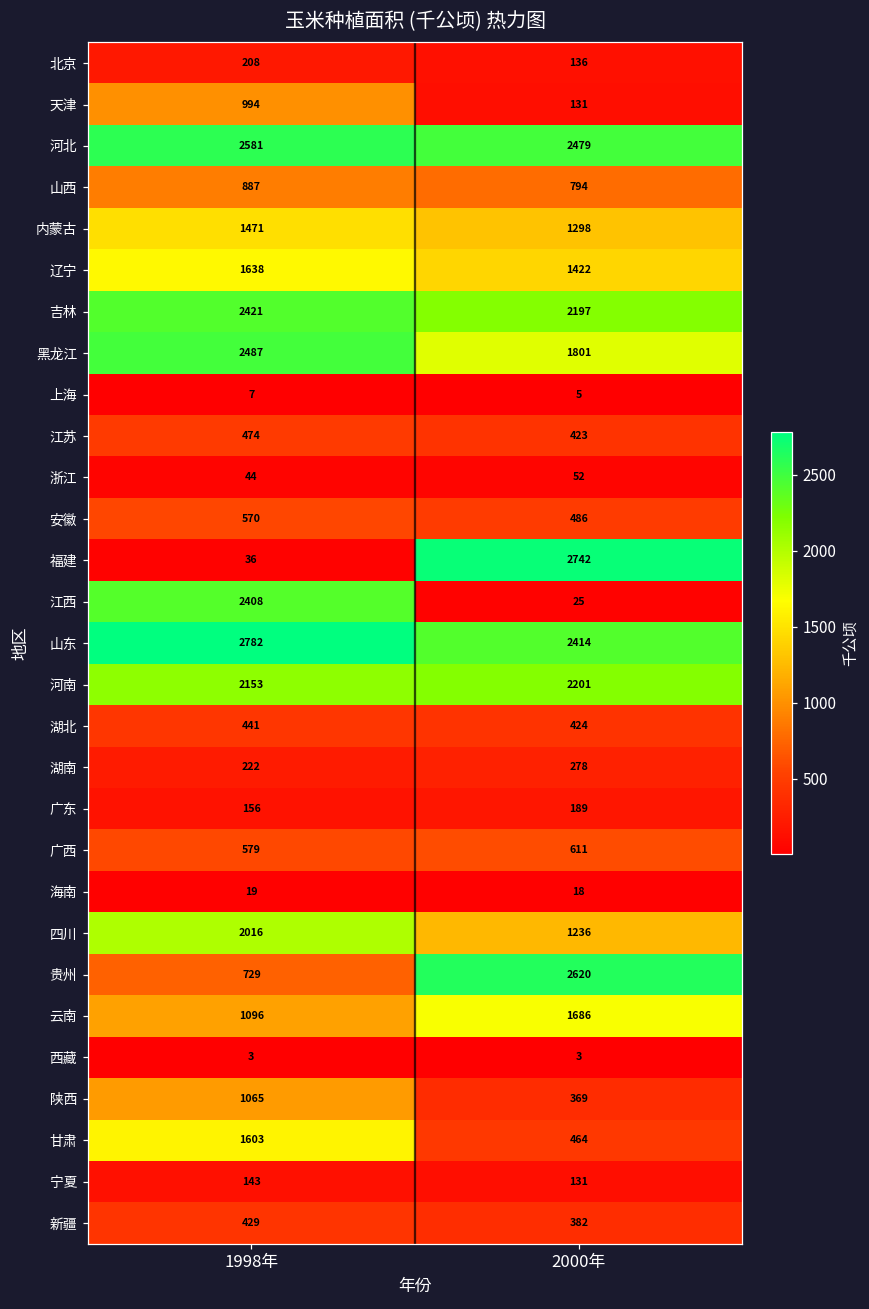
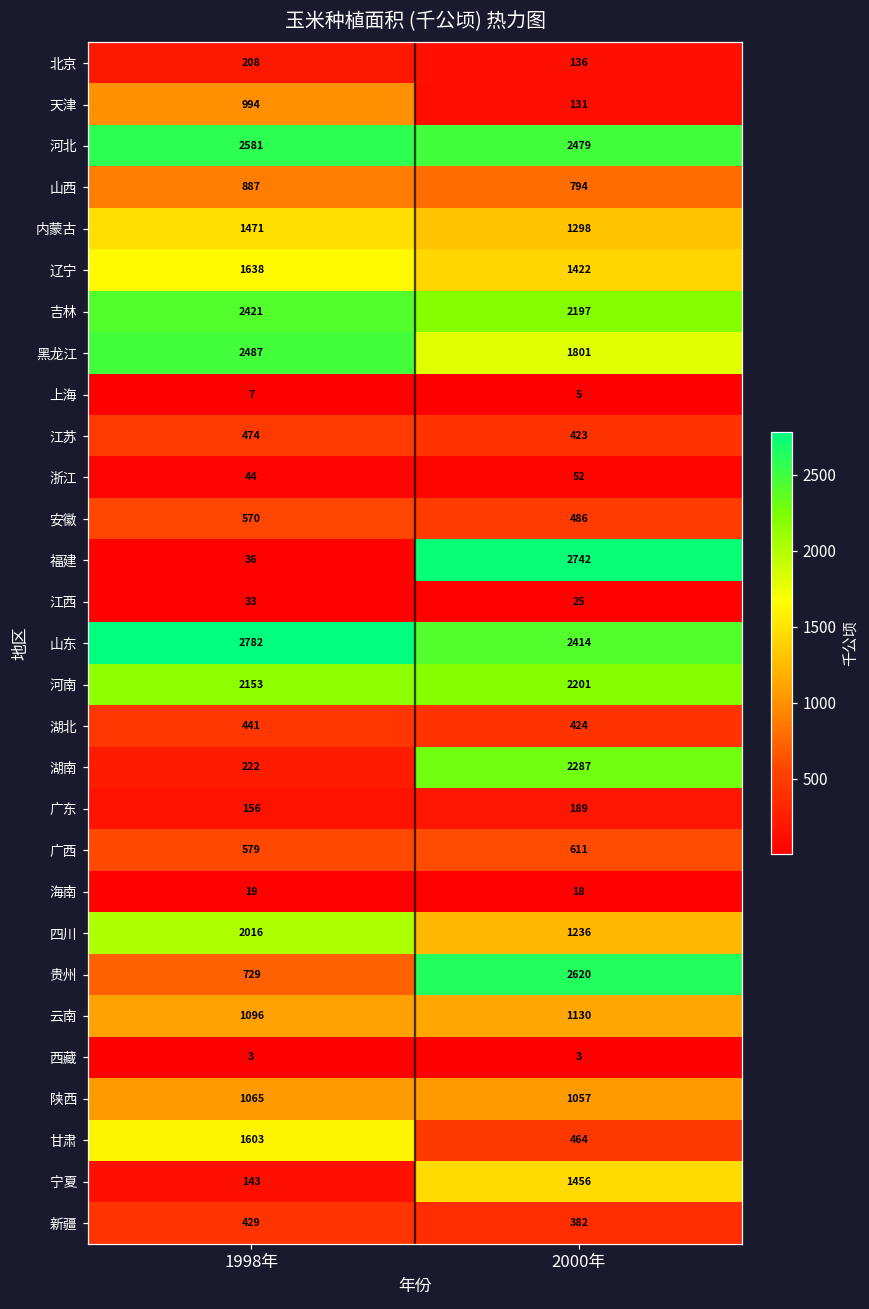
江西, 1998年: 2408 -> 33
湖南, 2000年: 278 -> 2287
云南, 2000年: 1686 -> 1130
陕西, 2000年: 369 -> 1057
宁夏, 2000年: 131 -> 1456
